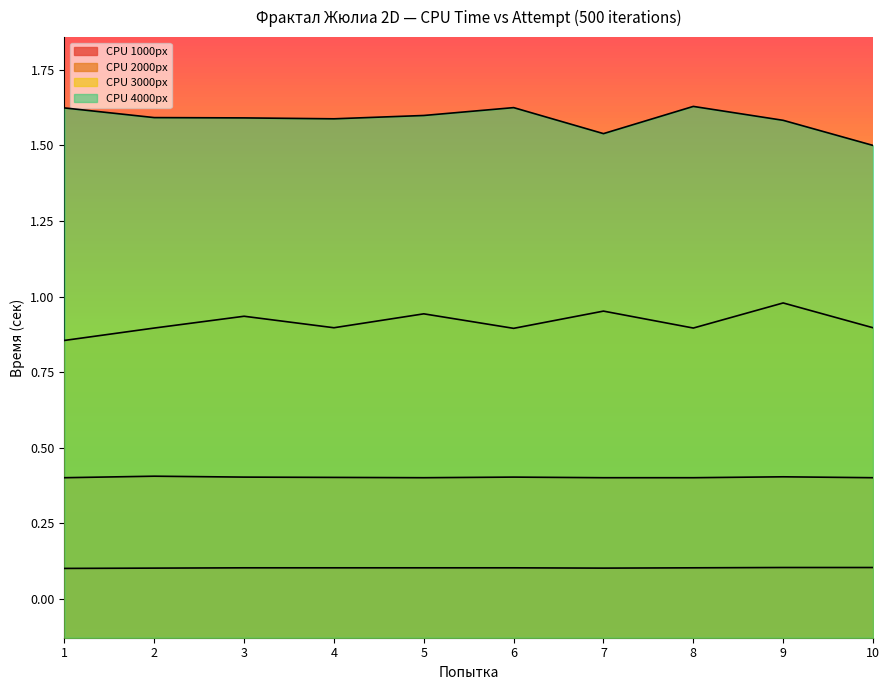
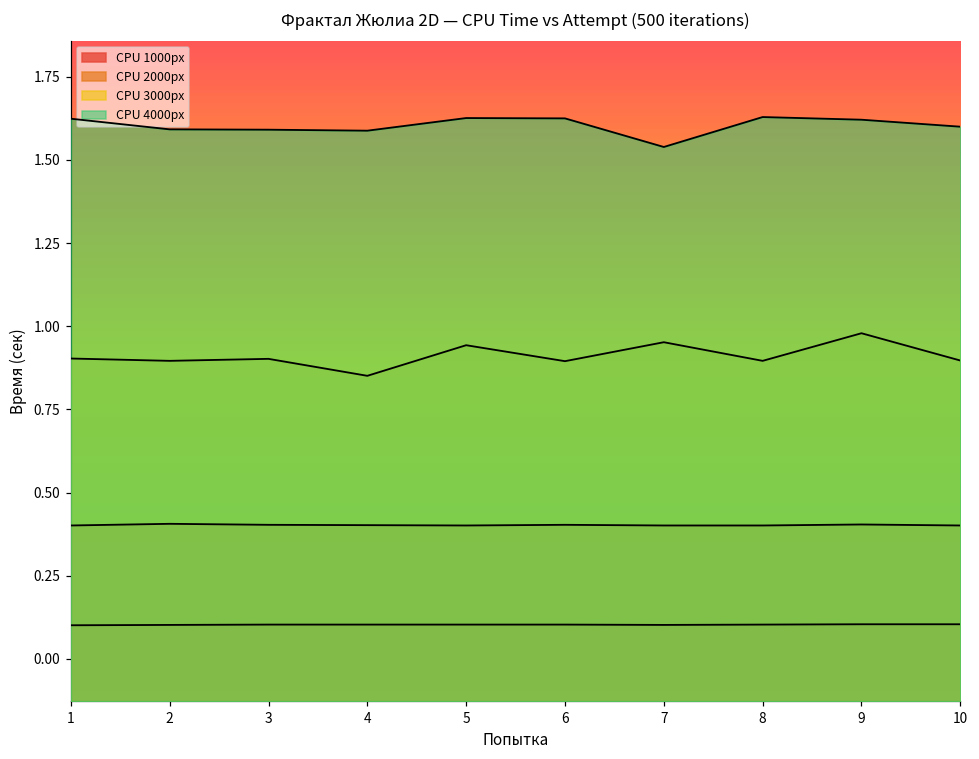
CPU 3000px, 1: 0.86 -> 0.90
CPU 3000px, 3: 0.94 -> 0.90
CPU 3000px, 4: 0.90 -> 0.85
CPU 4000px, 5: 1.60 -> 1.63
CPU 4000px, 9: 1.58 -> 1.62
CPU 4000px, 10: 1.5 -> 1.6
